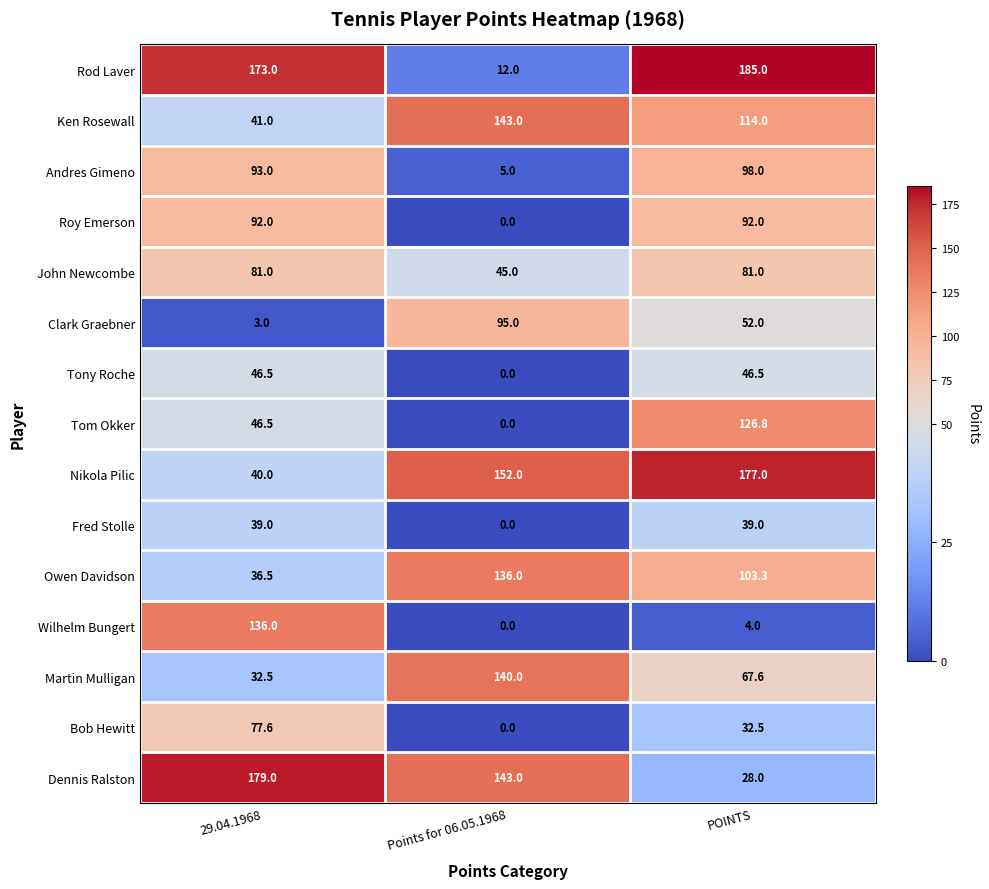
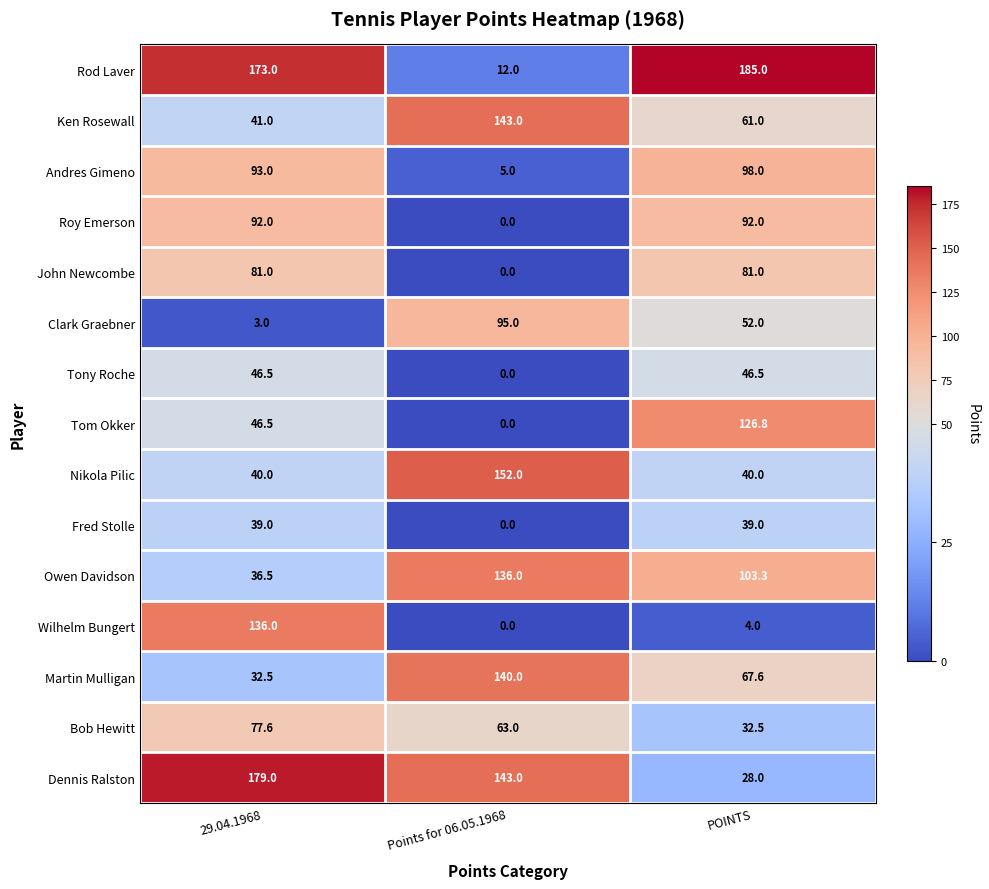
Ken Rosewall, POINTS: 114.0 -> 61.0
John Newcombe, Points for 06.05.1968: 45.0 -> 0.0
Nikola Pilic, POINTS: 177.0 -> 40.0
Bob Hewitt, Points for 06.05.1968: 0.0 -> 63.0
